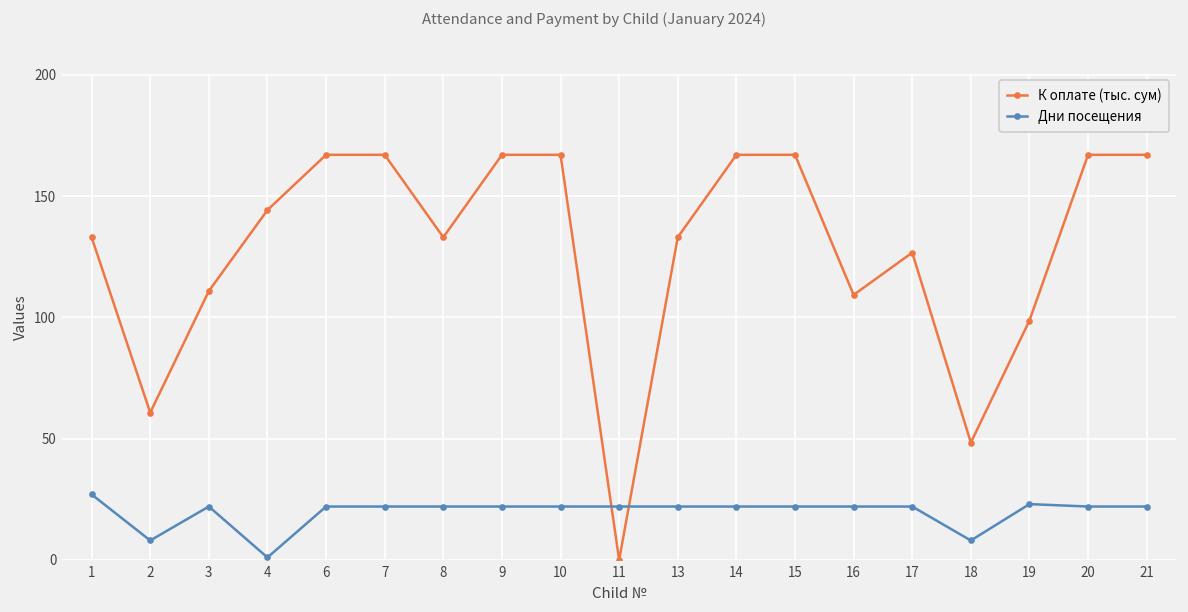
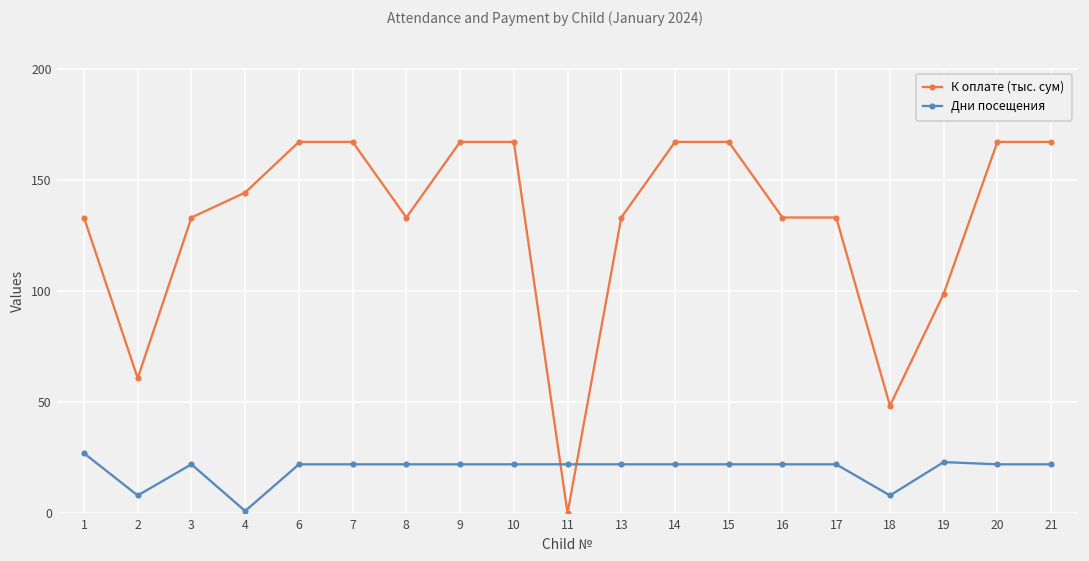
К оплате (тыс. сум), 3: 111 -> 133
К оплате (тыс. сум), 16: 109 -> 133
К оплате (тыс. сум), 17: 127 -> 133
